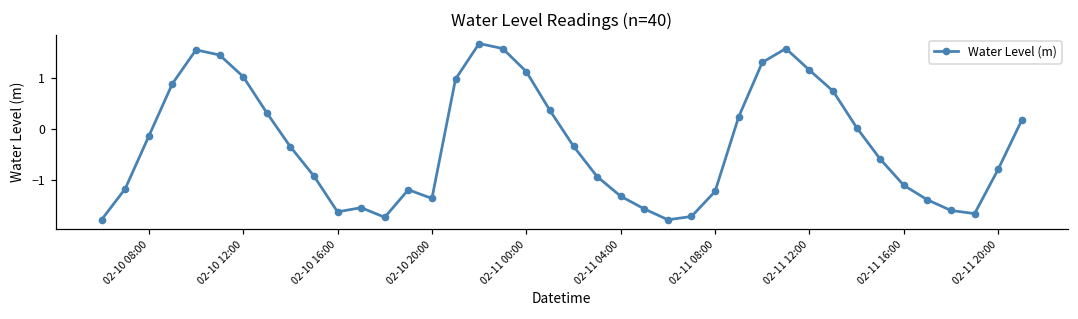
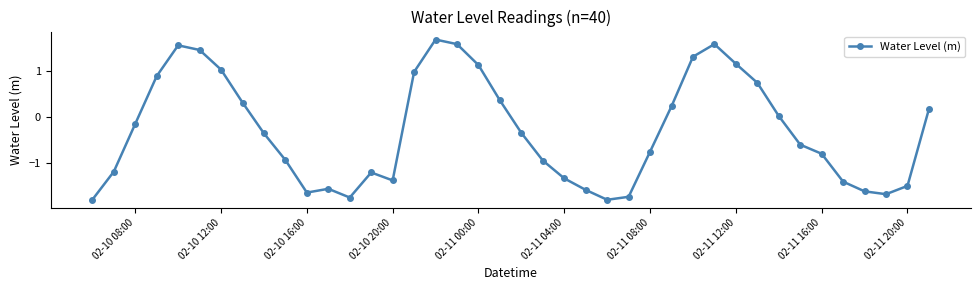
02-11 08:00: -1.2 -> -0.7
02-11 16:00: -1.1 -> -0.8
02-11 20:00: -0.8 -> -1.5
